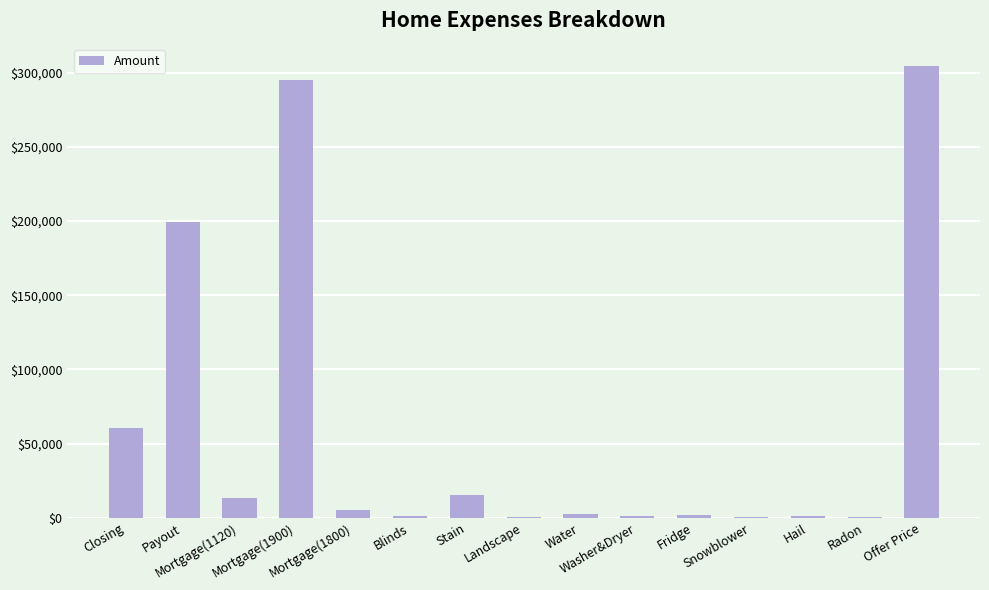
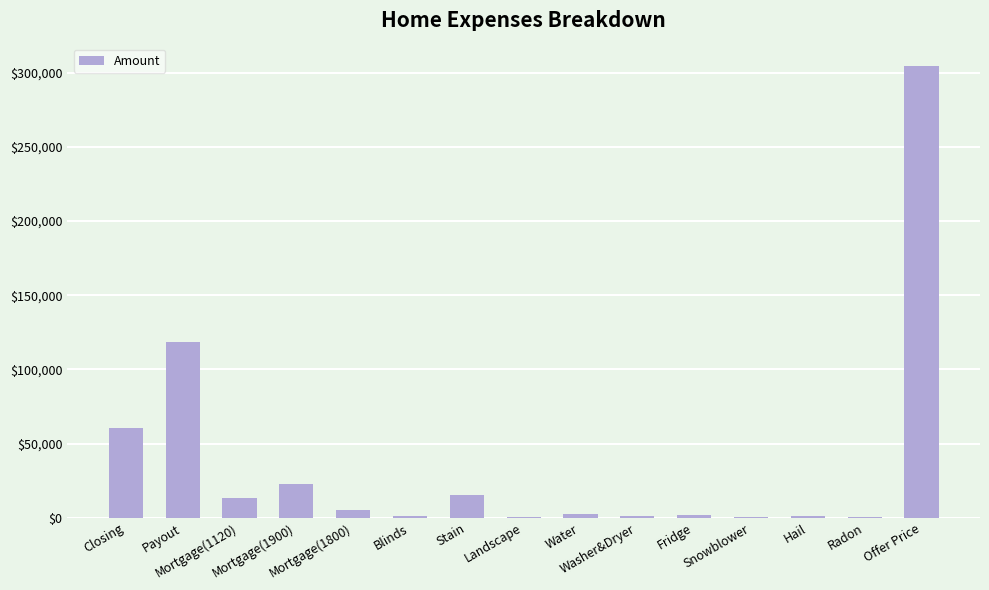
Payout: $200,000 -> $119,000
Mortgage(1900): $295,000 -> $23,000
